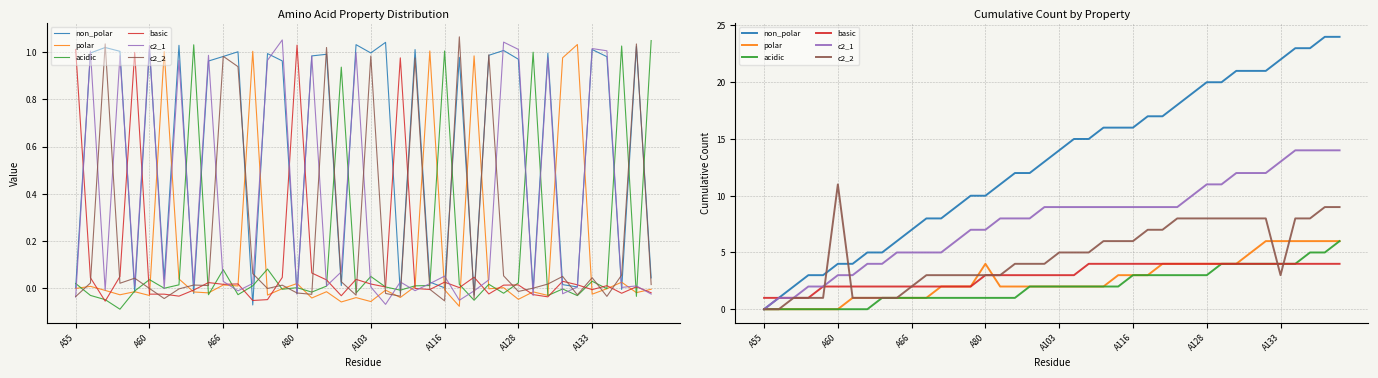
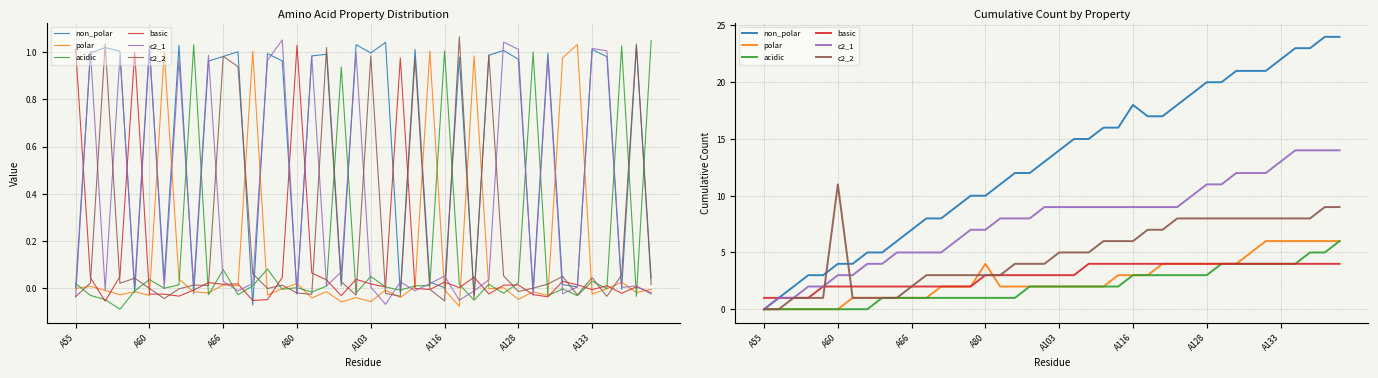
Cumulative Count by Property, non_polar, A116: 16 -> 18
Cumulative Count by Property, c2_2, A133: 3 -> 8
